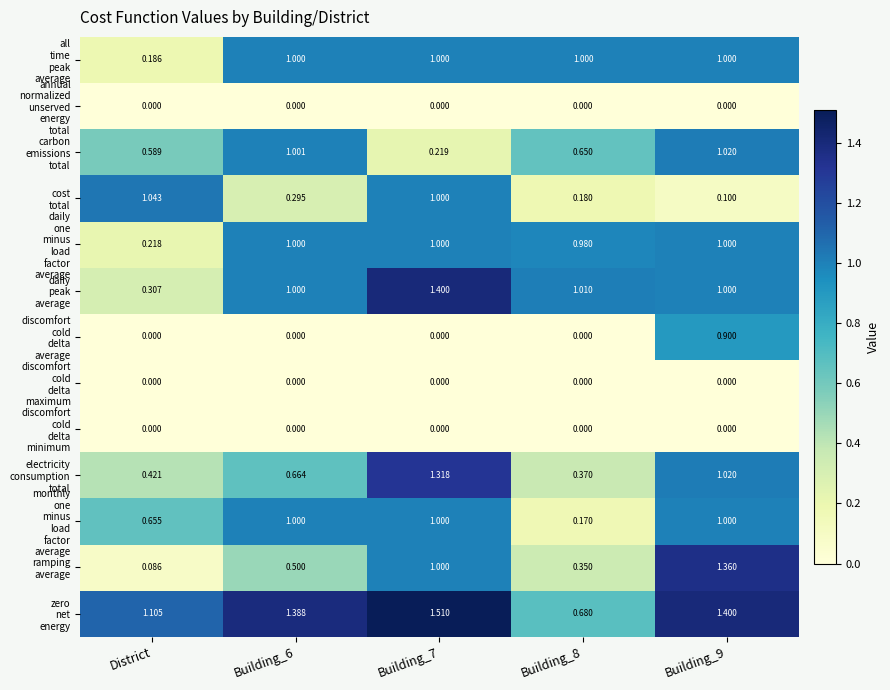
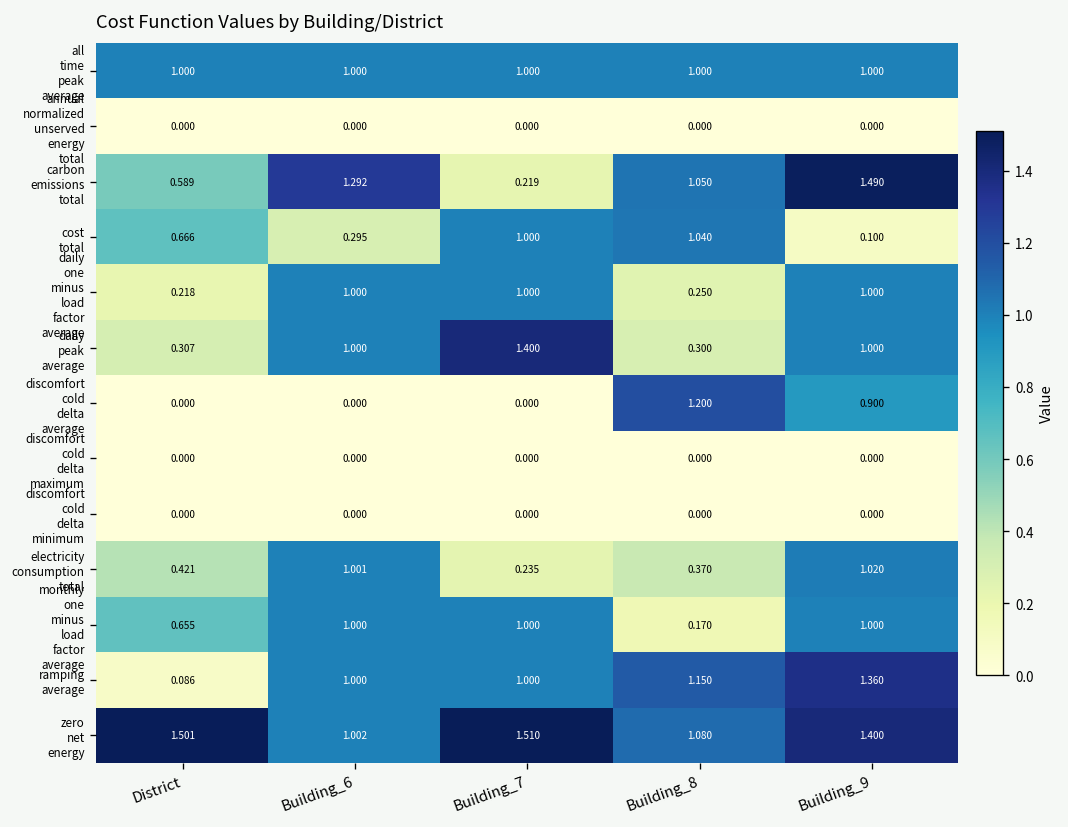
all time peak average, District: 0.186 -> 1.000
carbon emissions total, Building_6: 1.001 -> 1.292
carbon emissions total, Building_8: 0.650 -> 1.050
carbon emissions total, Building_9: 1.020 -> 1.490
cost total, District: 1.043 -> 0.666
cost total, Building_8: 0.180 -> 1.040
daily one minus load factor average, Building_8: 0.980 -> 0.250
daily peak average, Building_8: 1.010 -> 0.300
discomfort cold delta average, Building_8: 0.000 -> 1.200
electricity consumption total, Building_6: 0.664 -> 1.001
electricity consumption total, Building_7: 1.318 -> 0.235
ramping average, Building_6: 0.500 -> 1.000
ramping average, Building_8: 0.350 -> 1.150
zero net energy, District: 1.105 -> 1.501
zero net energy, Building_6: 1.388 -> 1.002
zero net energy, Building_8: 0.680 -> 1.080
